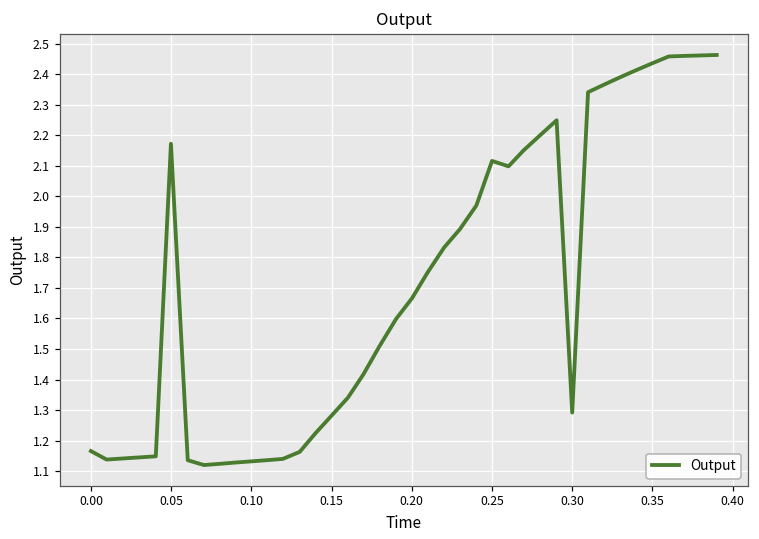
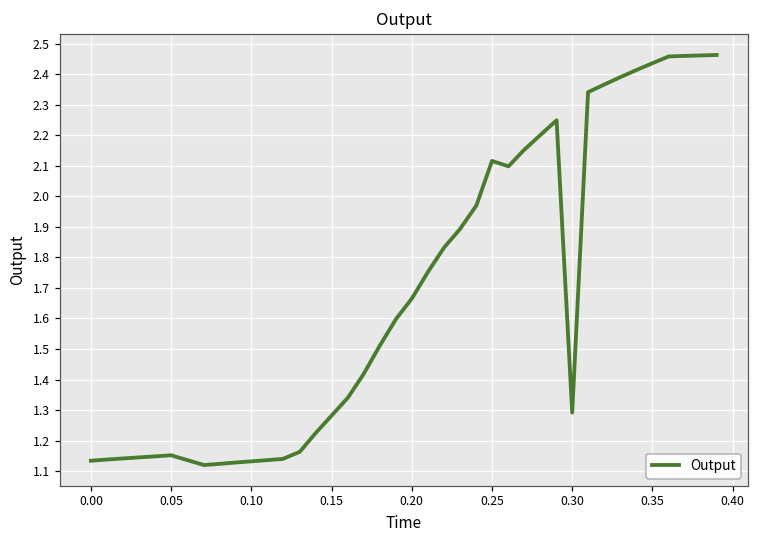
0.00: 1.17 -> 1.13
0.05: 2.17 -> 1.15
